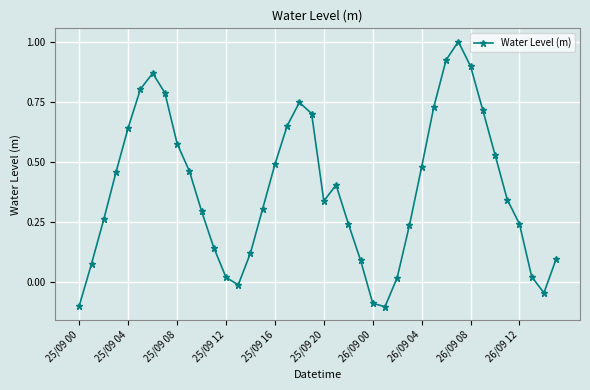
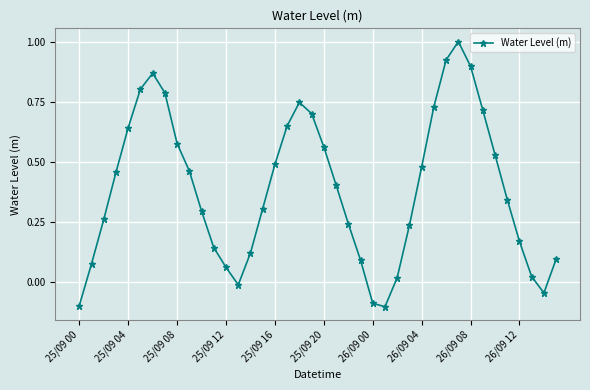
25/09 12: 0.02 -> 0.06
25/09 20: 0.34 -> 0.56
26/09 12: 0.24 -> 0.17
